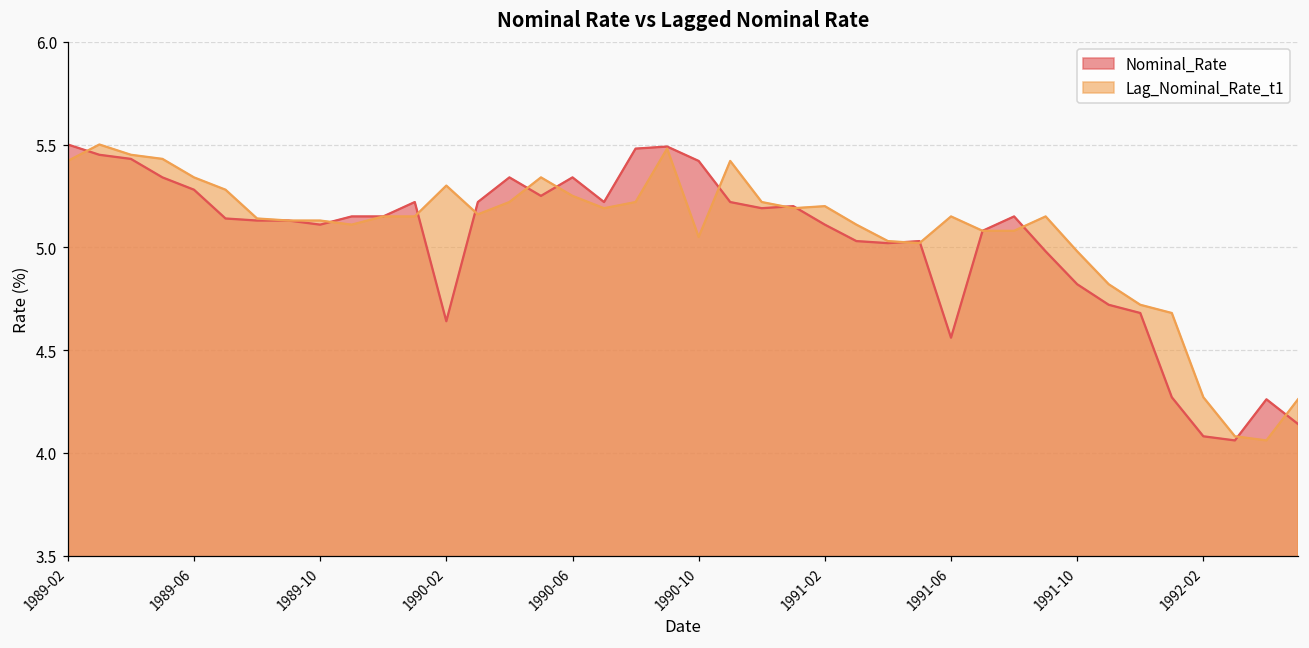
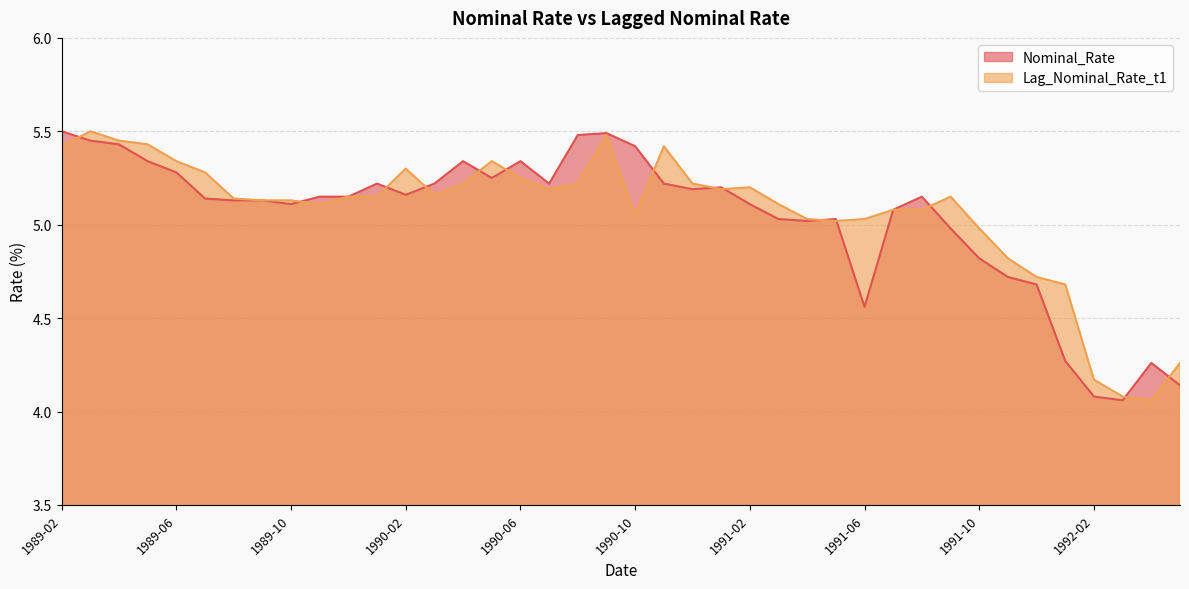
Nominal_Rate, 1990-02: 4.64 -> 5.16
Lag_Nominal_Rate_t1, 1991-06: 5.15 -> 5.03
Lag_Nominal_Rate_t1, 1992-02: 4.27 -> 4.17
